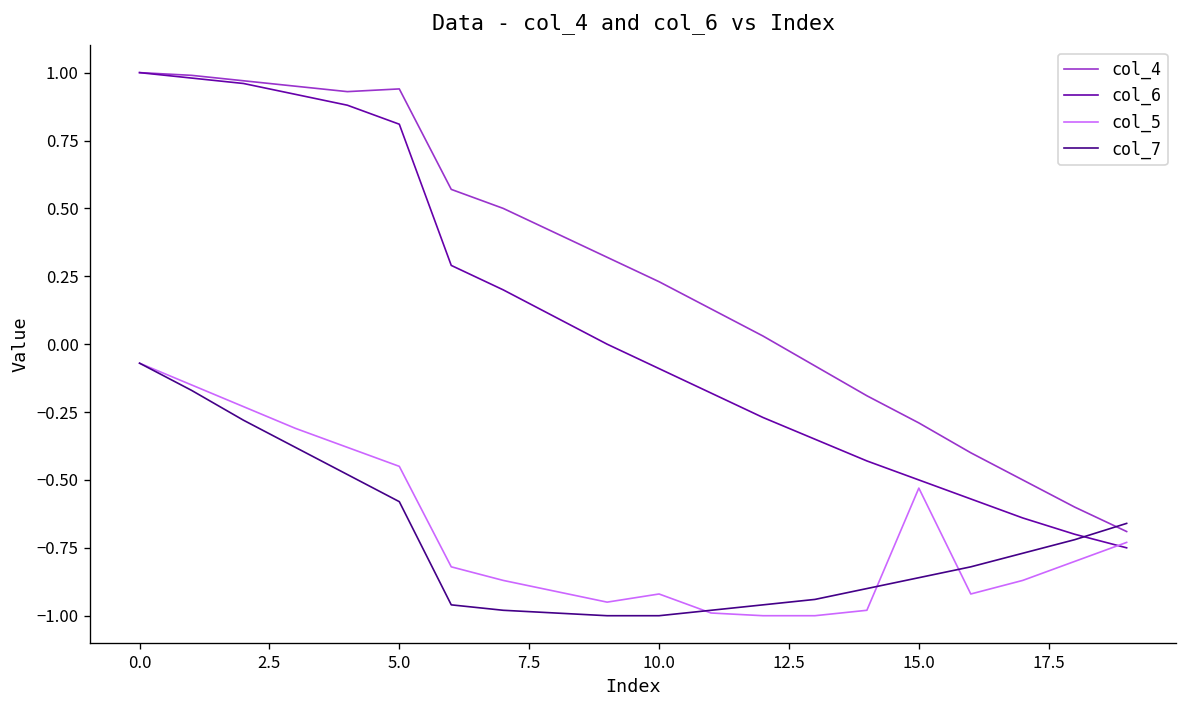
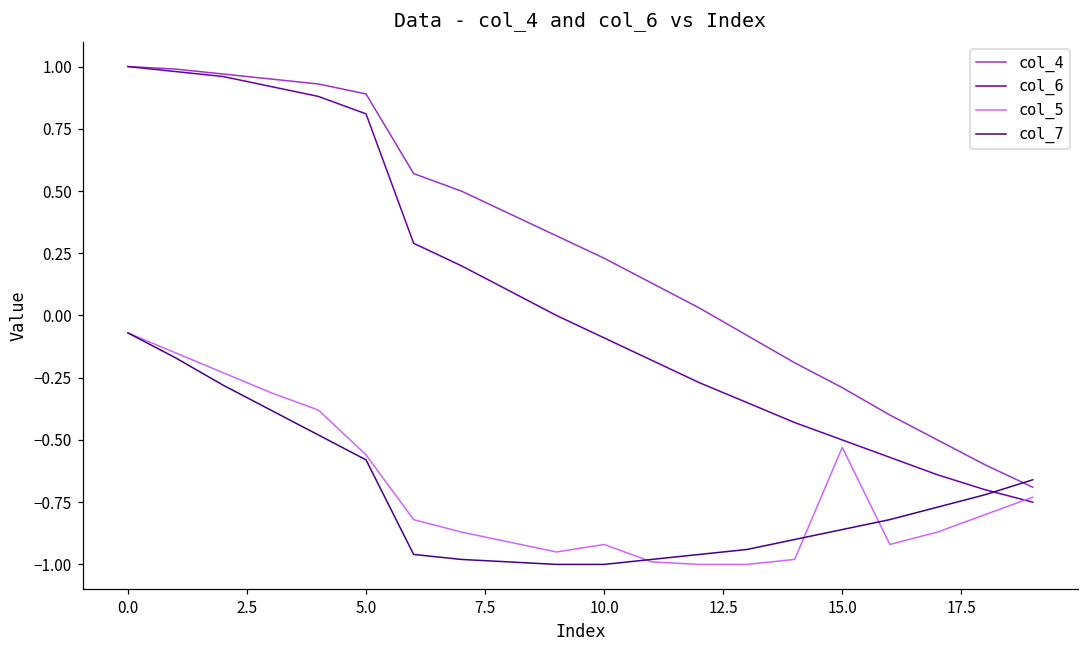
col_4, 5.0: 0.94 -> 0.89
col_5, 5.0: -0.45 -> -0.56
